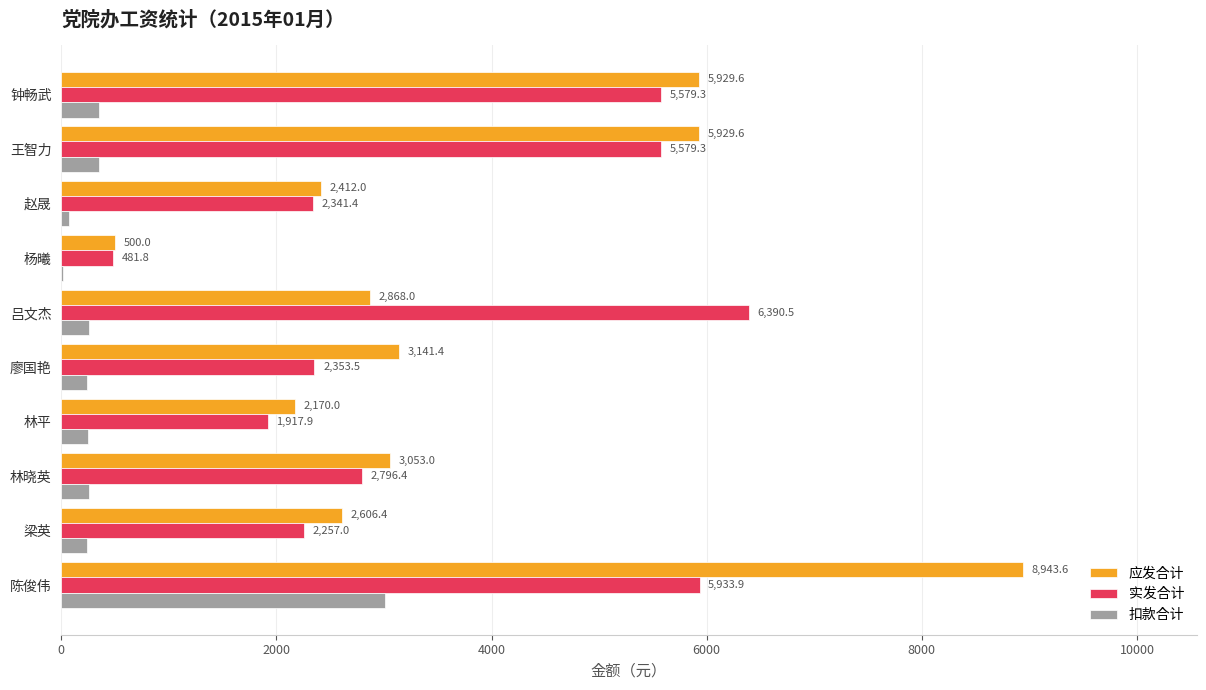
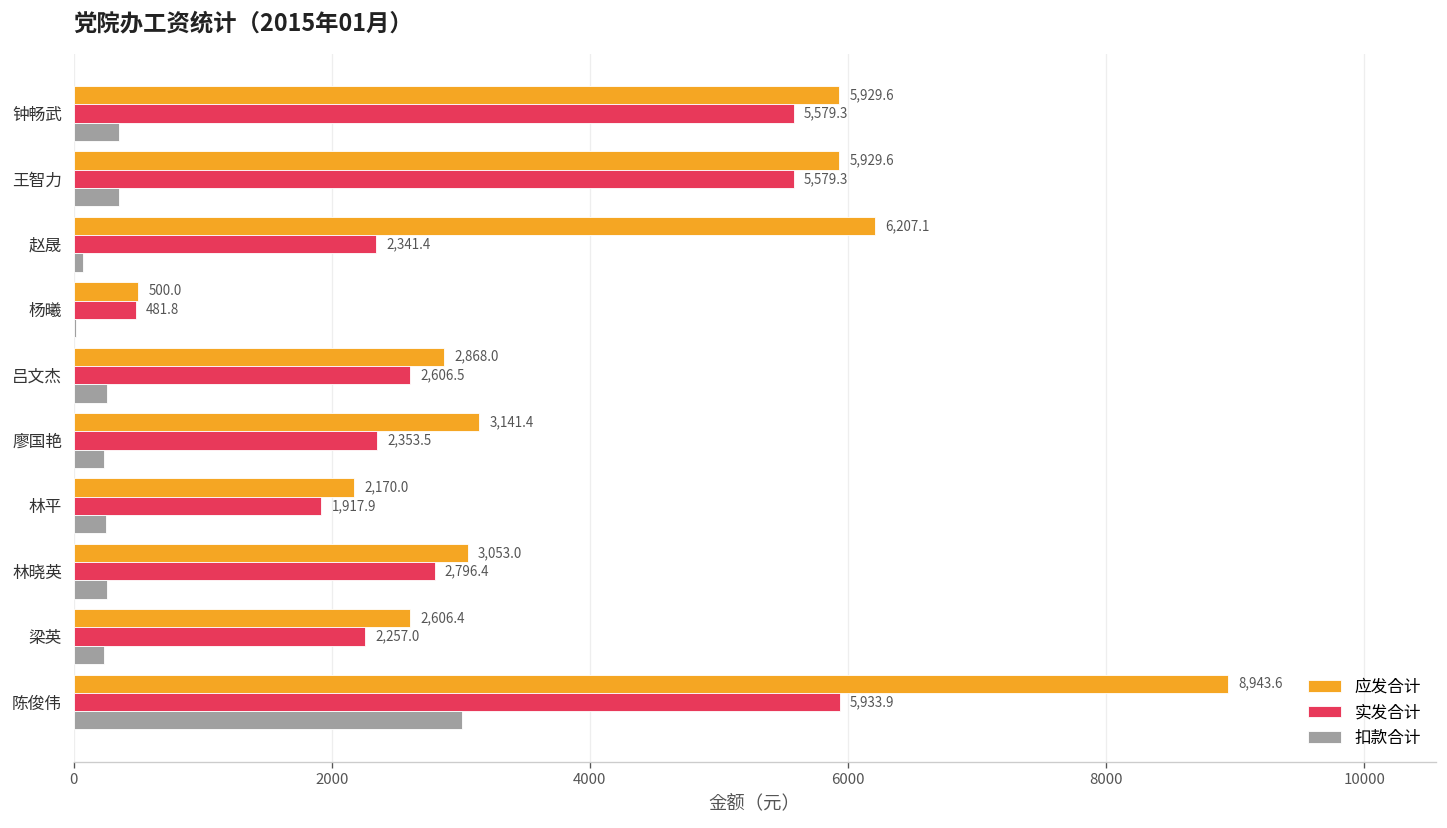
应发合计, 赵晟: 2,412.0 -> 6,207.1
实发合计, 吕文杰: 6,390.5 -> 2,606.5
